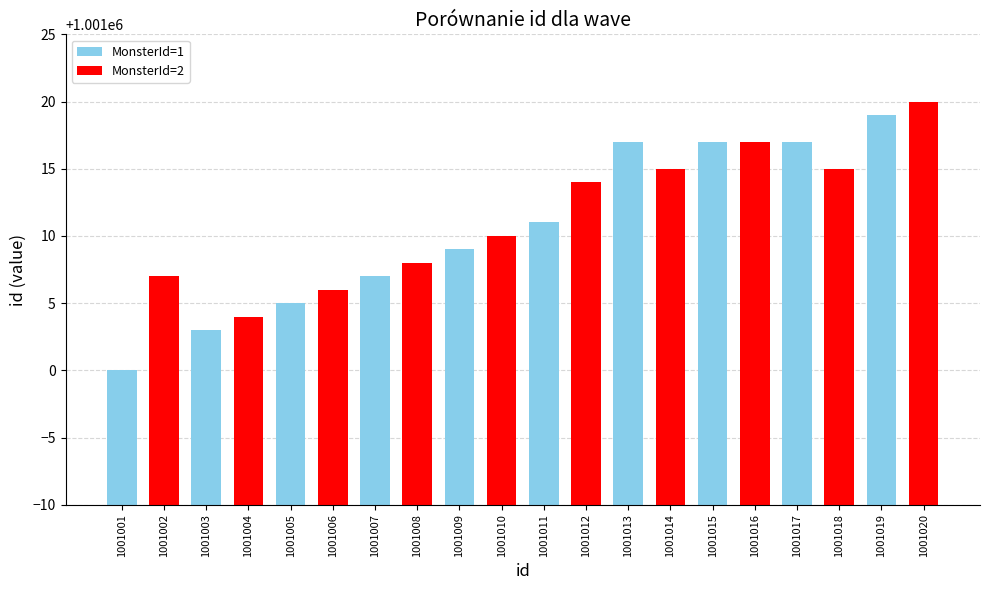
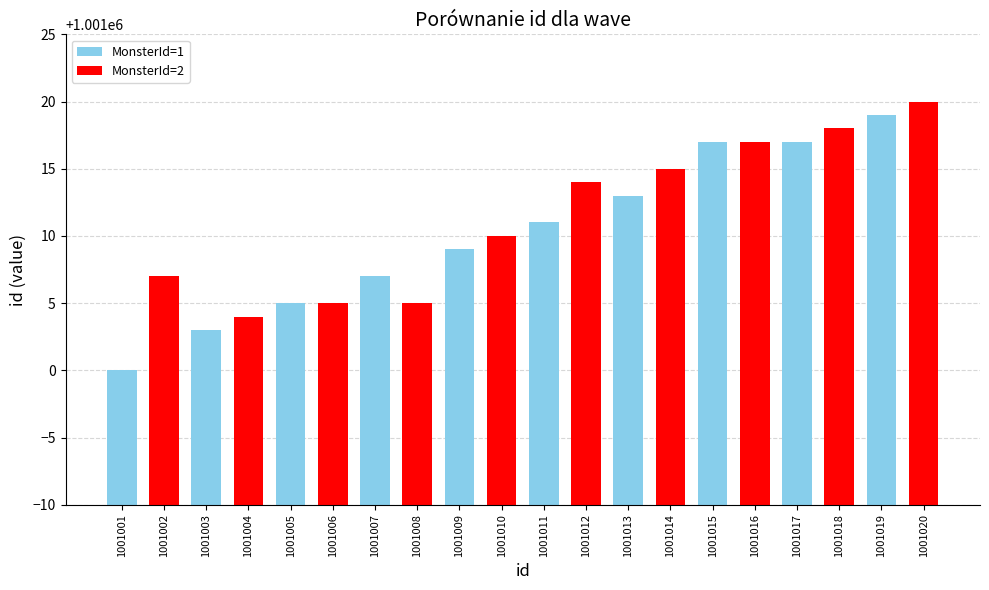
1001006: 1001006 -> 1001005
1001008: 1001008 -> 1001005
1001013: 1001017 -> 1001013
1001018: 1001015 -> 1001018
